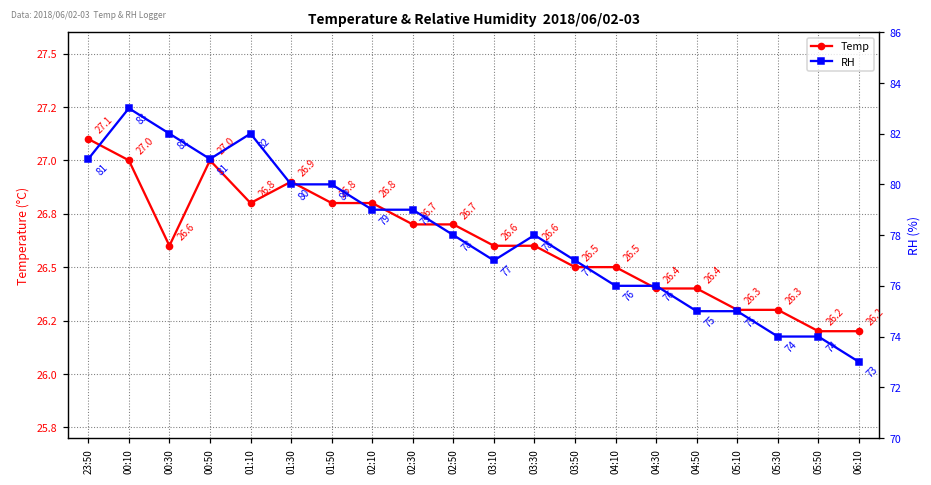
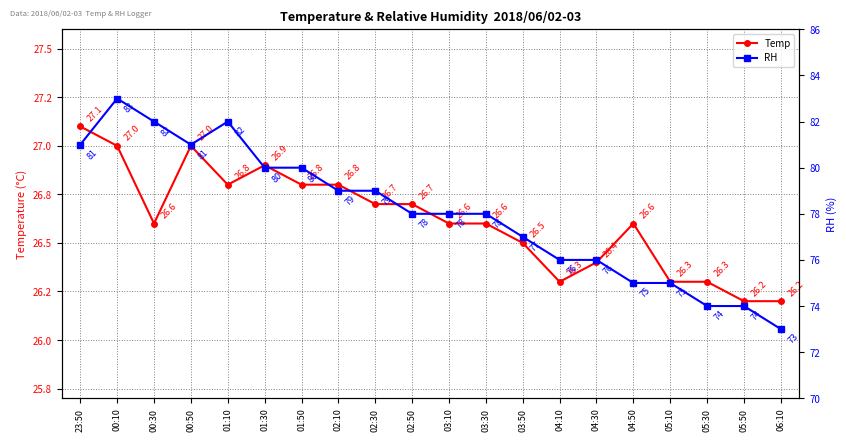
Temp, 04:10: 26.5 -> 26.3
Temp, 04:50: 26.4 -> 26.6
RH, 03:10: 77 -> 78
